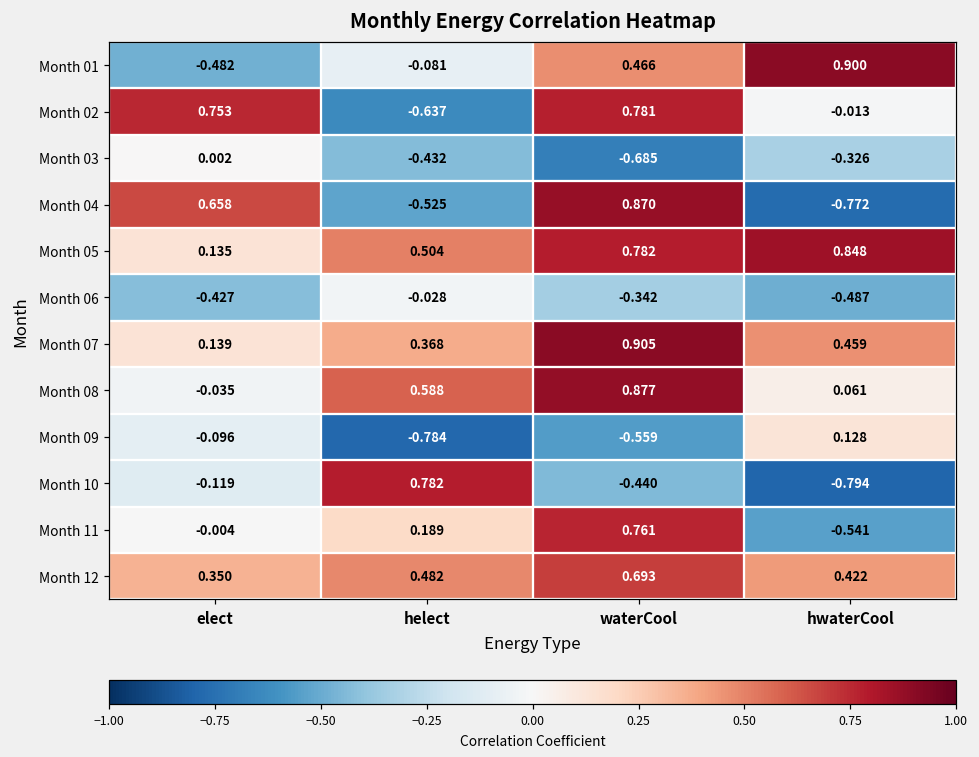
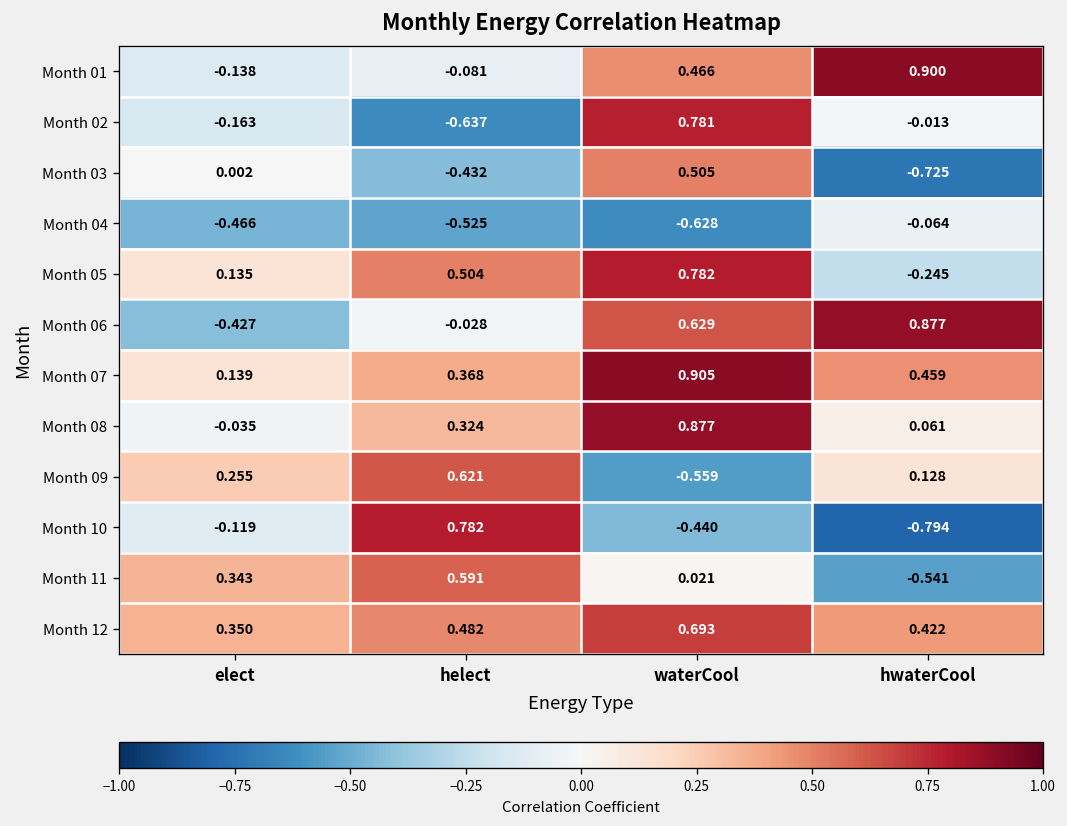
Month 01, elect: -0.482 -> -0.138
Month 02, elect: 0.753 -> -0.163
Month 03, waterCool: -0.685 -> 0.505
Month 03, hwaterCool: -0.326 -> -0.725
Month 04, elect: 0.658 -> -0.466
Month 04, waterCool: 0.870 -> -0.628
Month 04, hwaterCool: -0.772 -> -0.064
Month 05, hwaterCool: 0.848 -> -0.245
Month 06, waterCool: -0.342 -> 0.629
Month 06, hwaterCool: -0.487 -> 0.877
Month 08, helect: 0.588 -> 0.324
Month 09, elect: -0.096 -> 0.255
Month 09, helect: -0.784 -> 0.621
Month 11, elect: -0.004 -> 0.343
Month 11, helect: 0.189 -> 0.591
Month 11, waterCool: 0.761 -> 0.021
